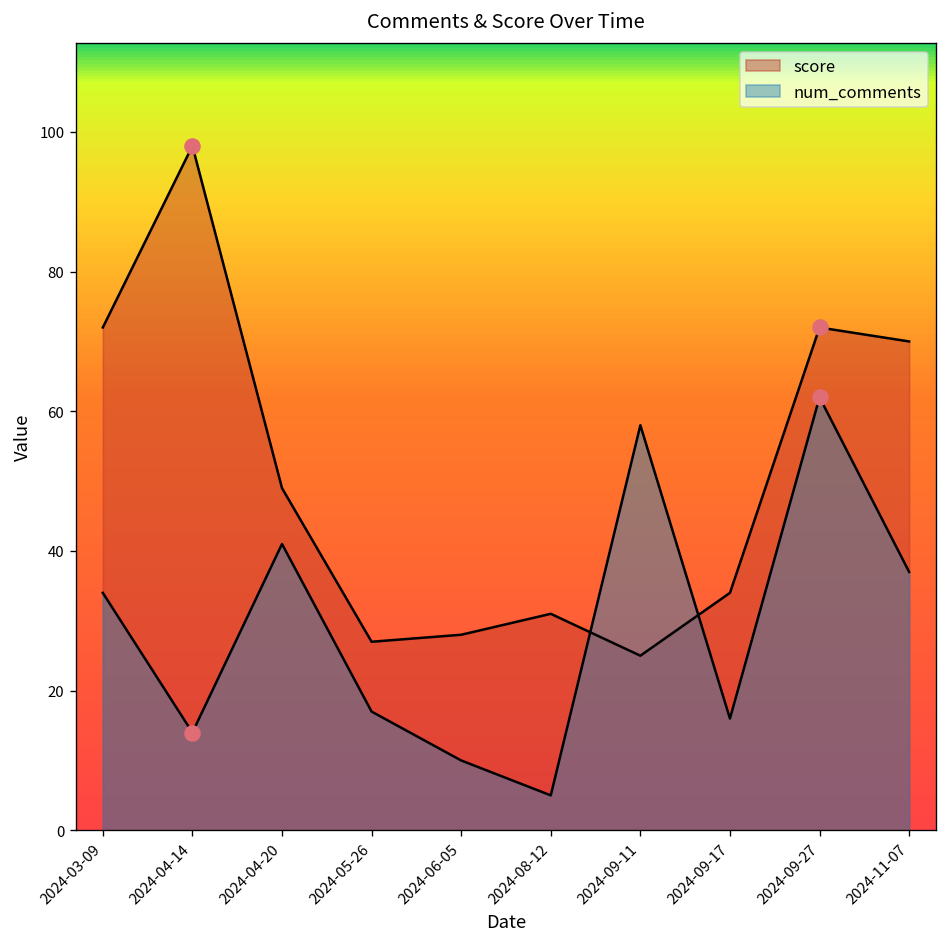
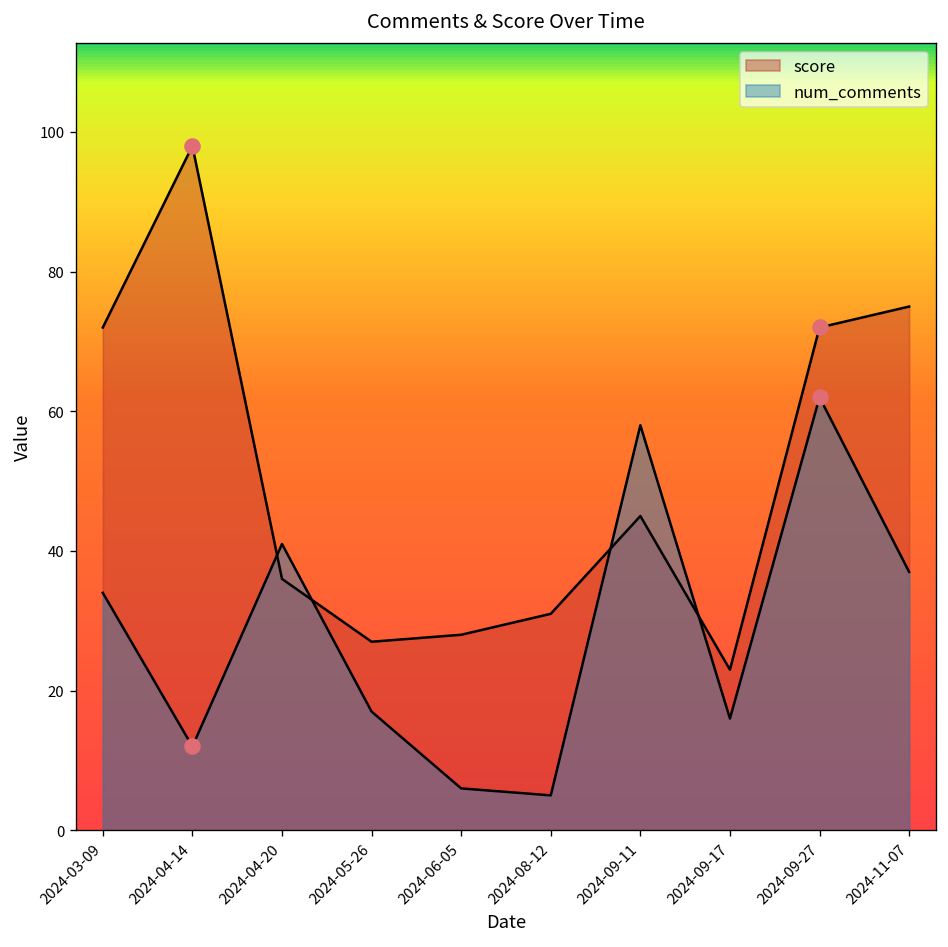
num_comments, 2024-04-14: 14 -> 12
score, 2024-04-20: 49 -> 36
num_comments, 2024-06-05: 10 -> 6
score, 2024-09-11: 25 -> 45
score, 2024-09-17: 34 -> 23
score, 2024-11-07: 70 -> 75
